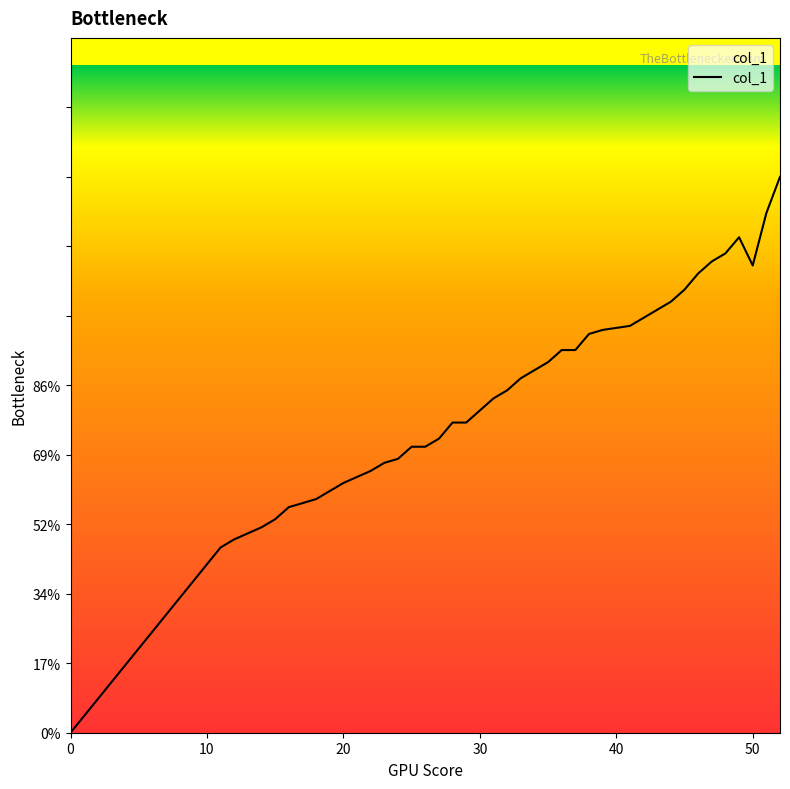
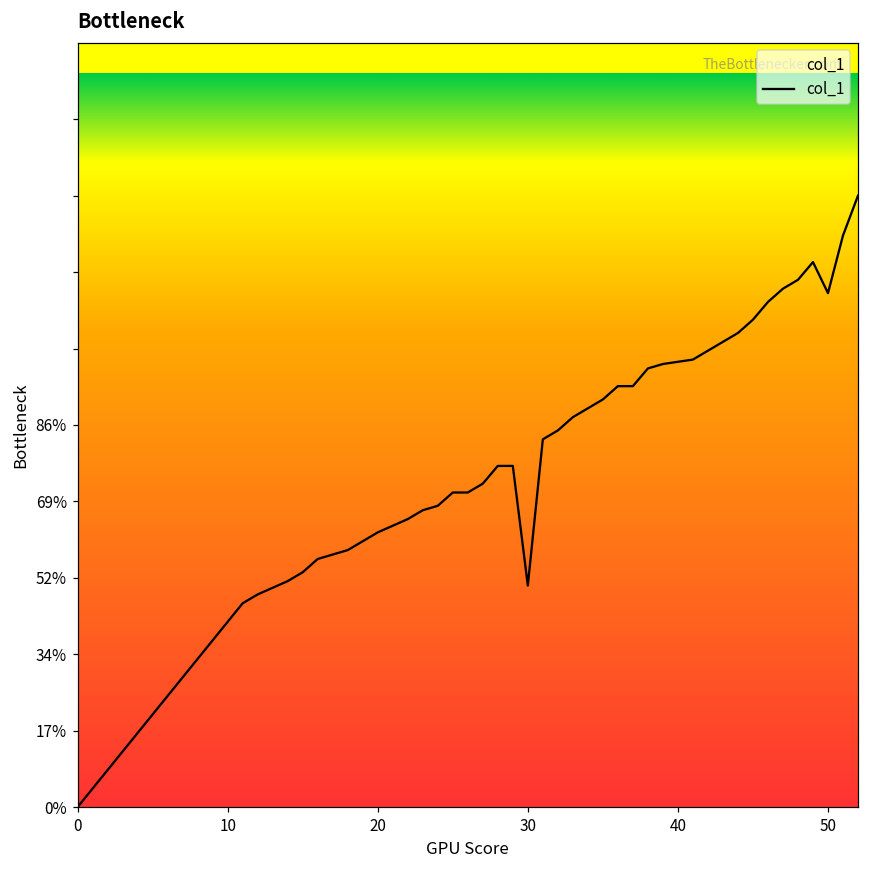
30: 80% -> 50%
